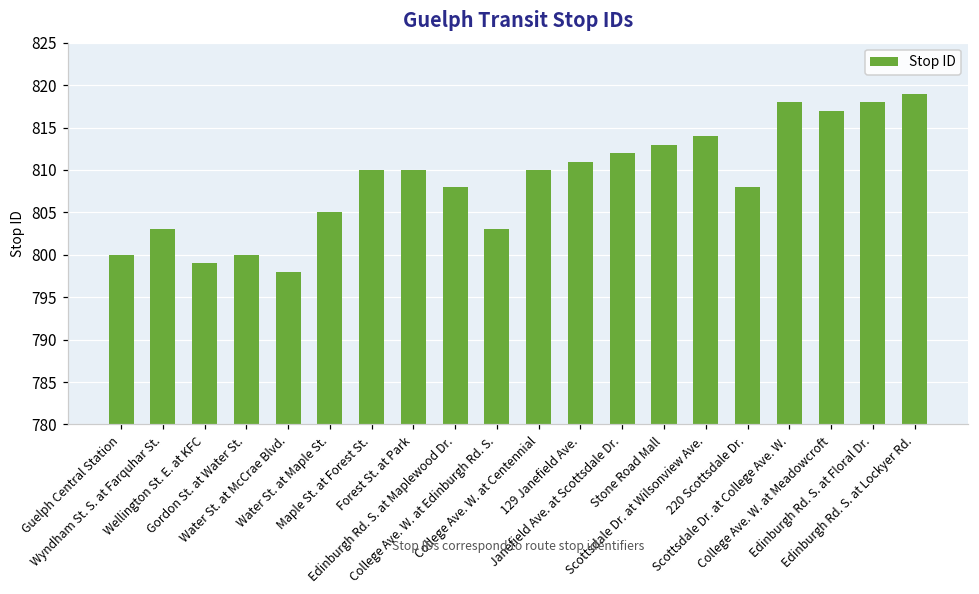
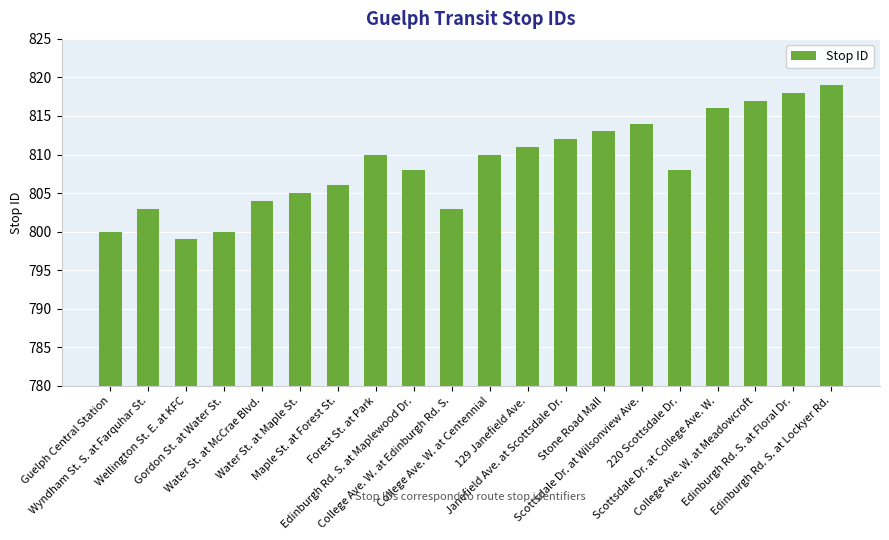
Water St. at McCrae Blvd.: 798 -> 804
Maple St. at Forest St.: 810 -> 806
Scottsdale Dr. at College Ave. W.: 818 -> 816
